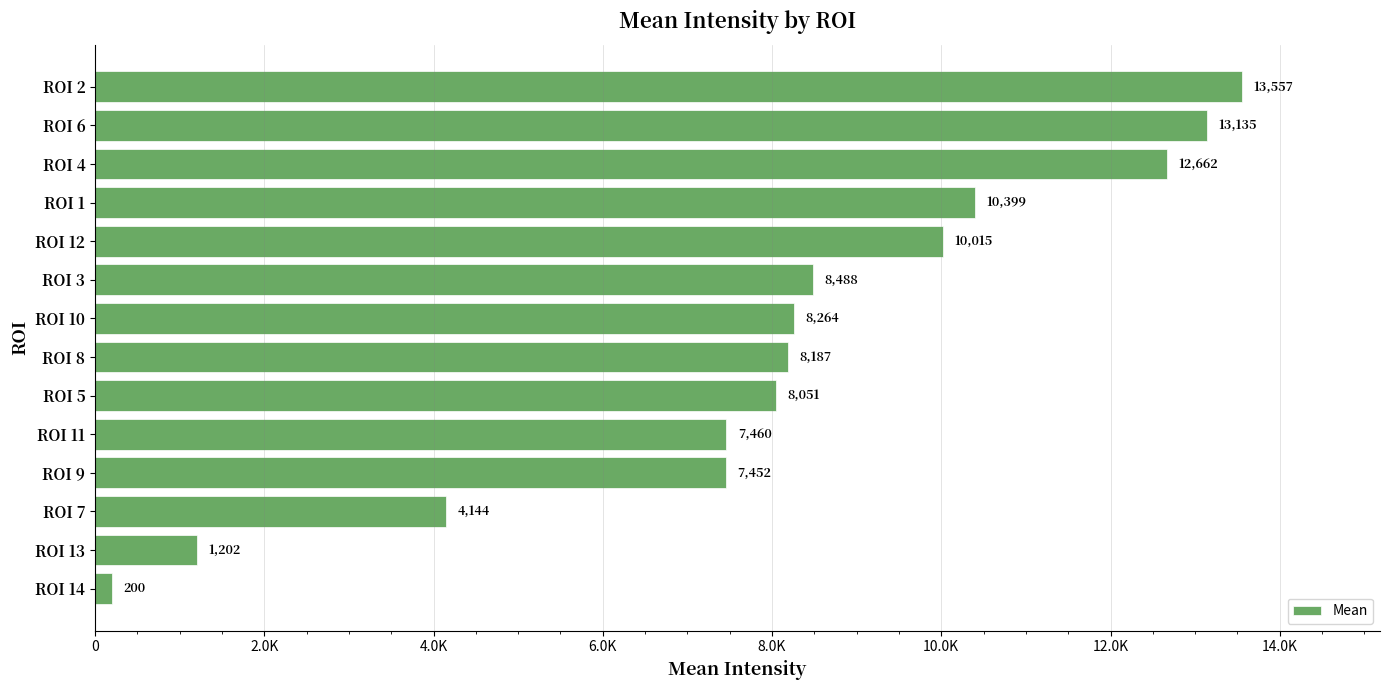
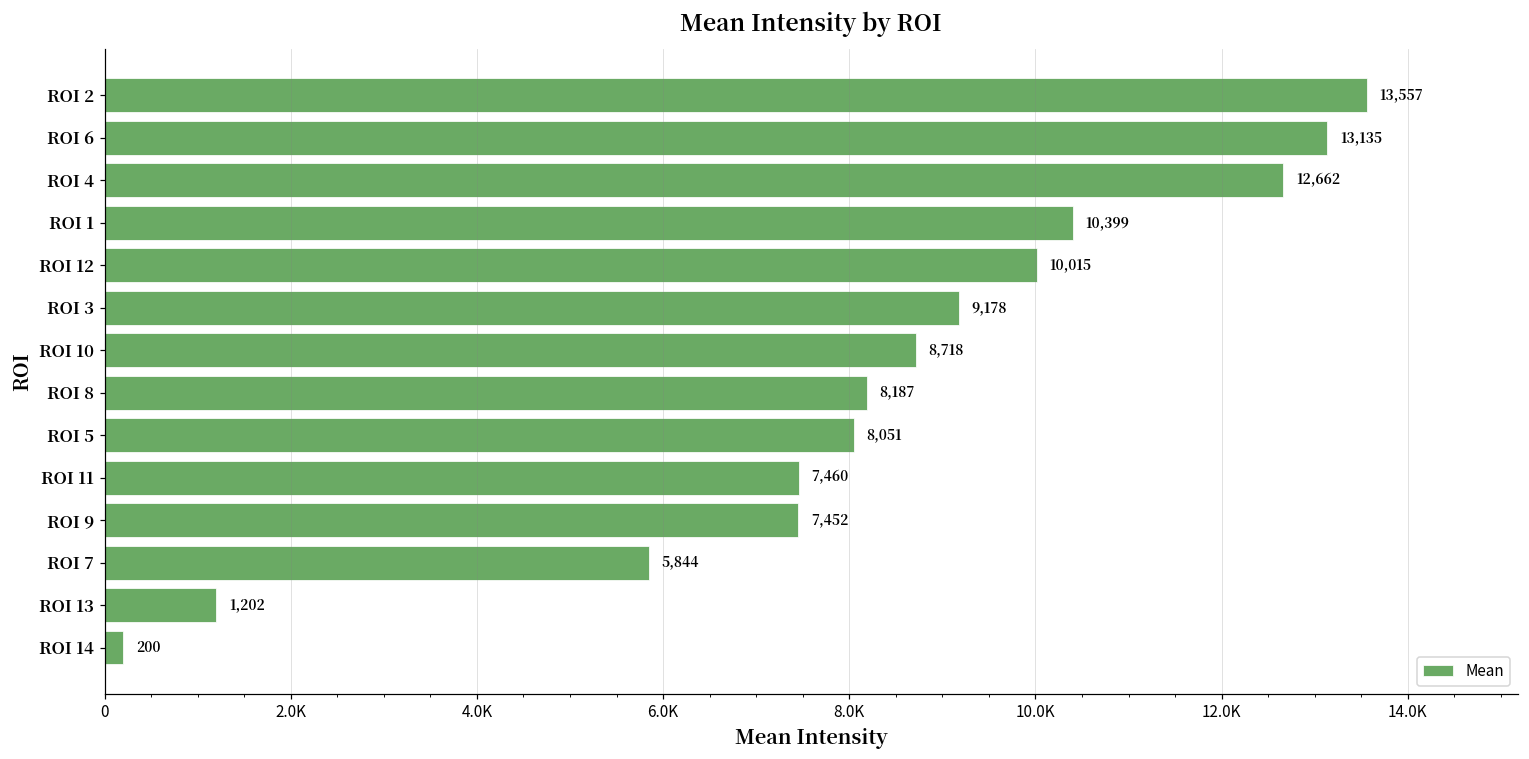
ROI 3: 8,488 -> 9,178
ROI 10: 8,264 -> 8,718
ROI 7: 4,144 -> 5,844
